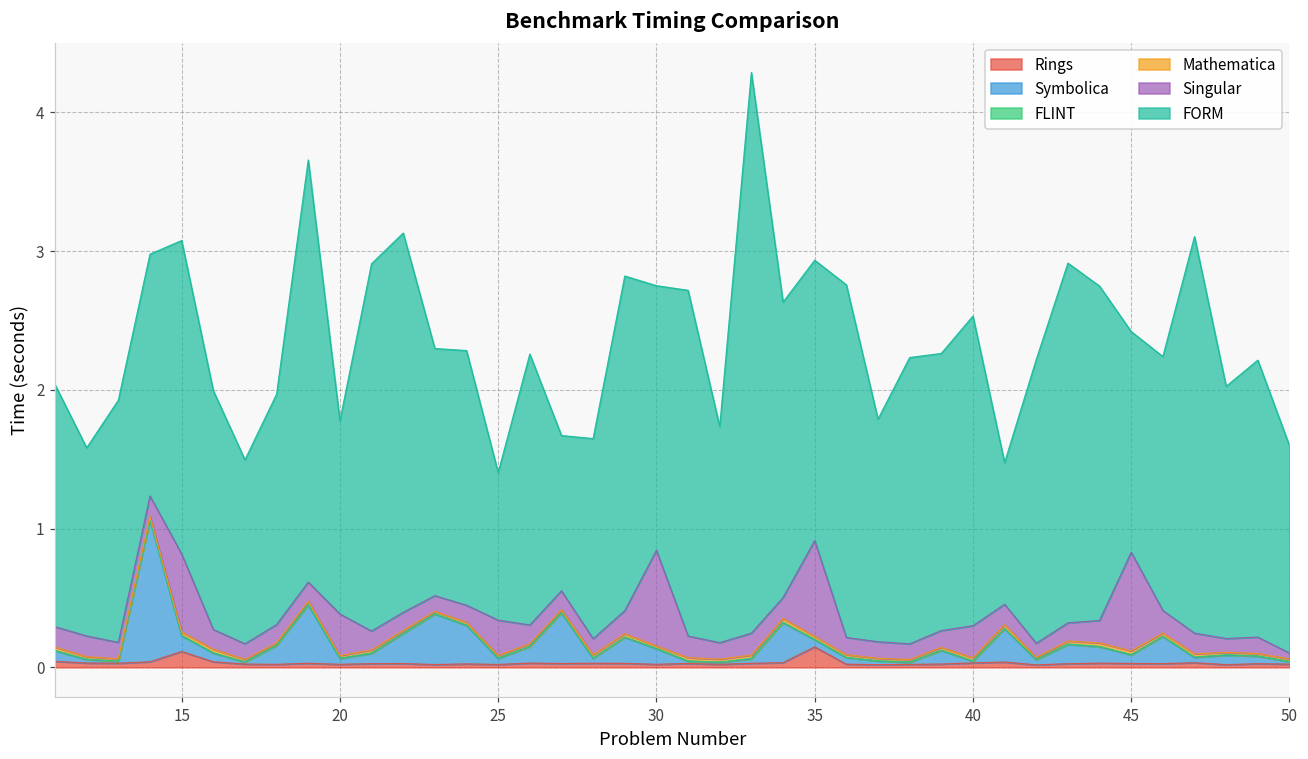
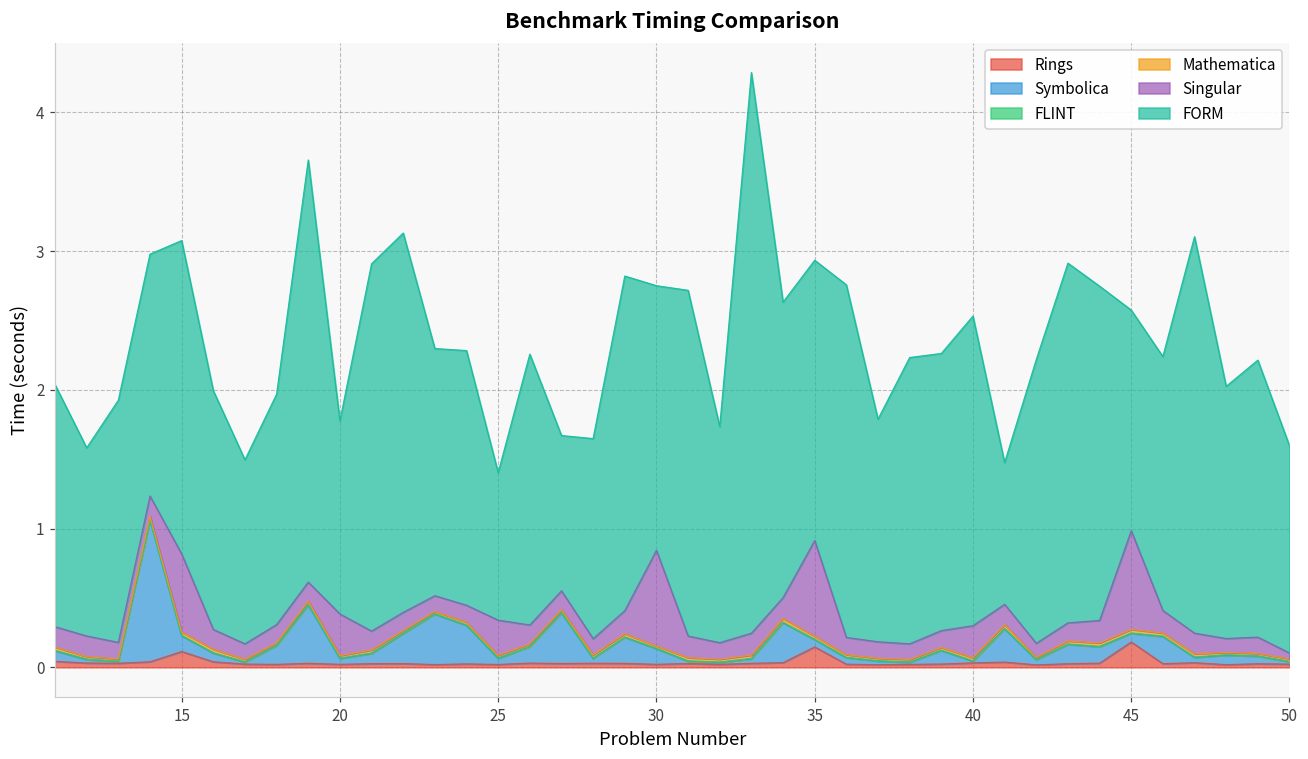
Rings, 45: 0.03 -> 0.18
